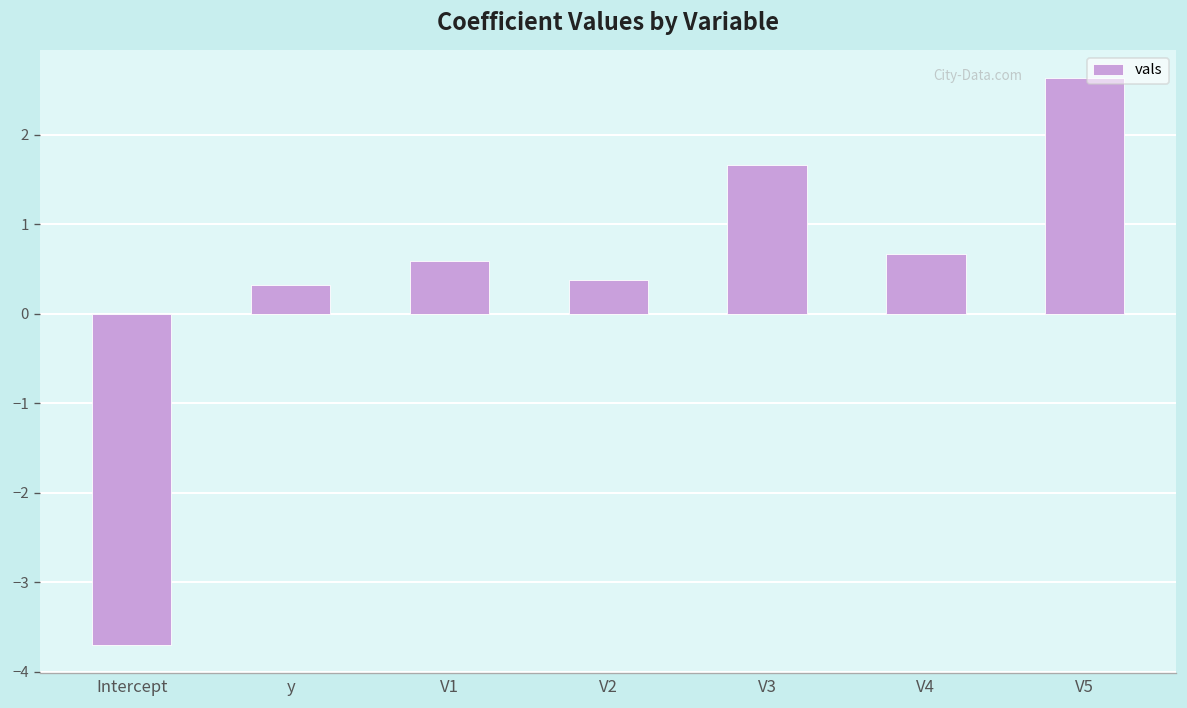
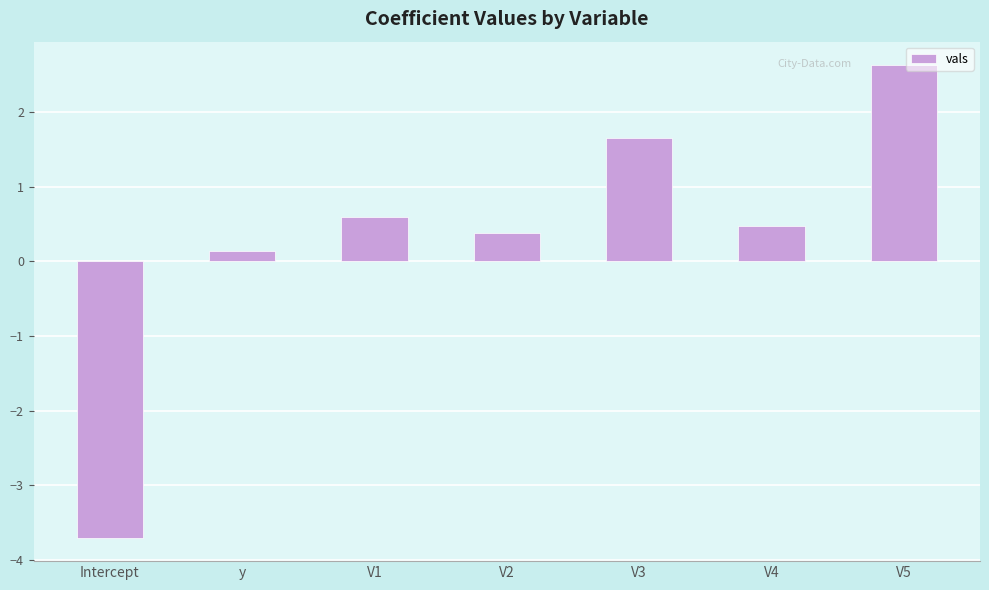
y: 0.3 -> 0.1
V4: 0.7 -> 0.5
